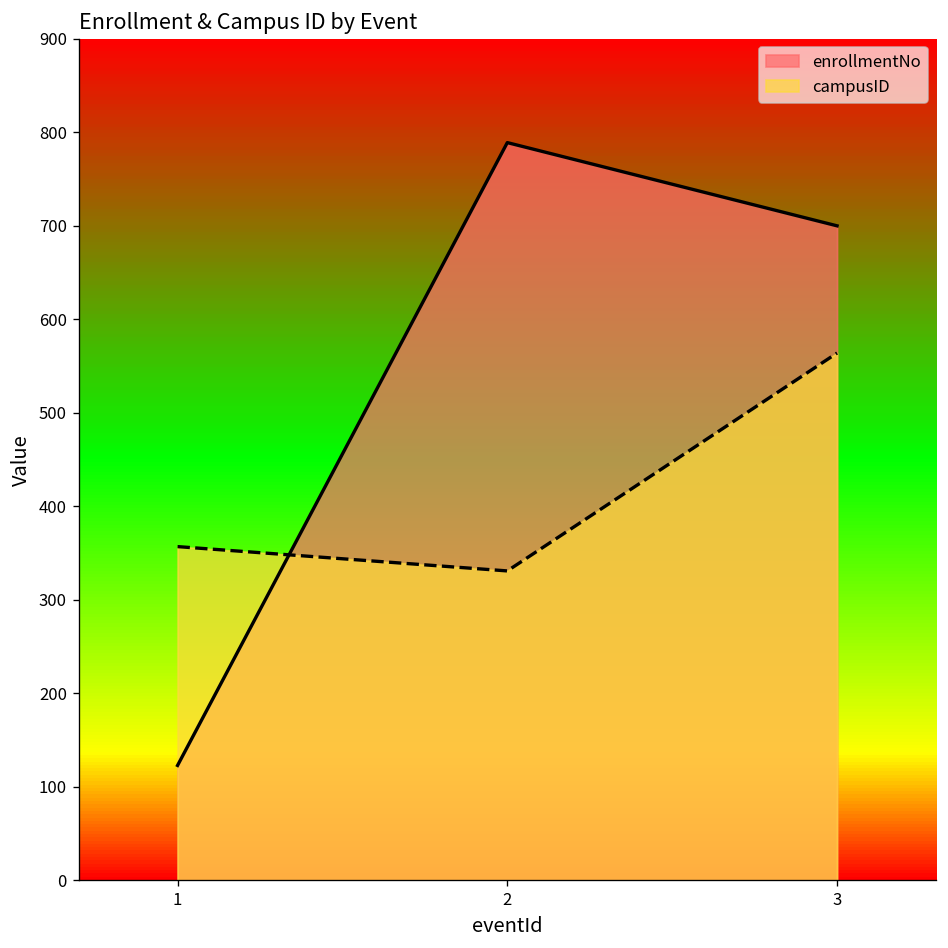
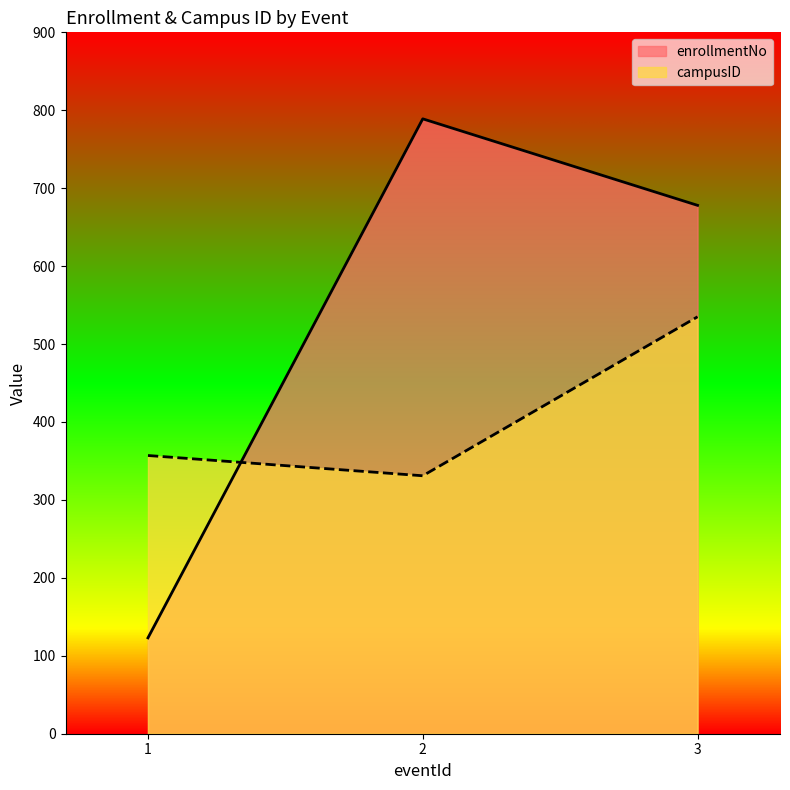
enrollmentNo, 3: 700 -> 680
campusID, 3: 560 -> 540
